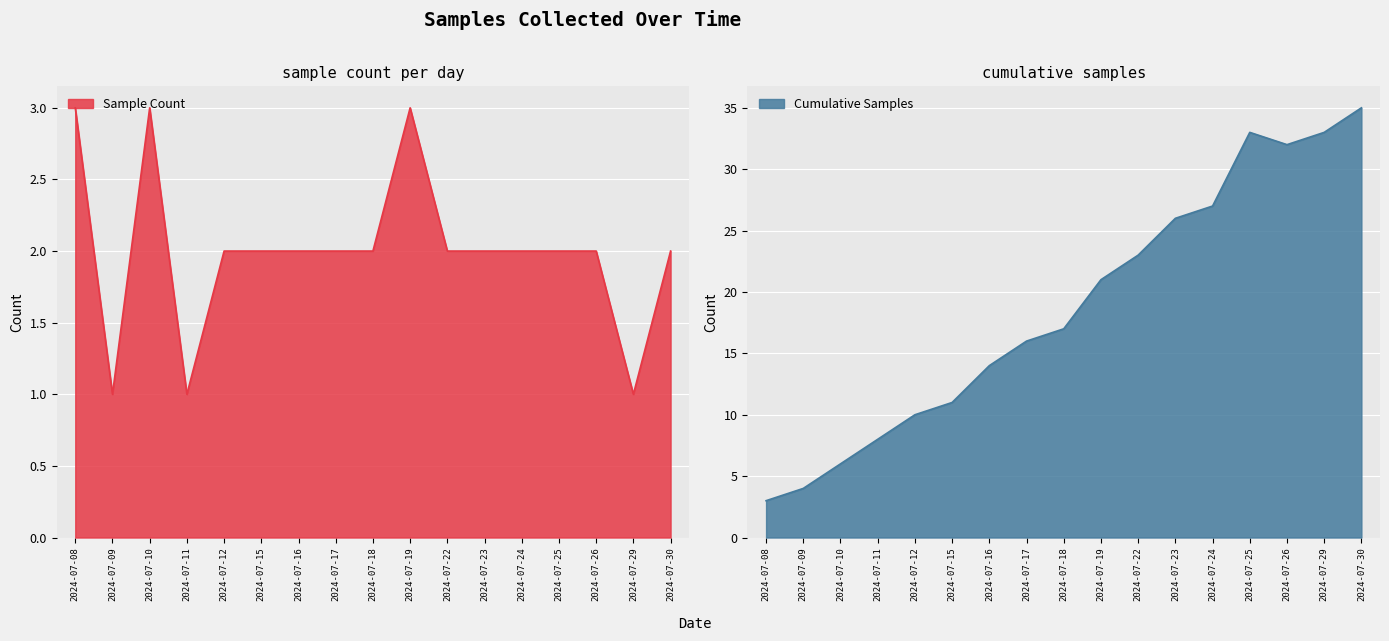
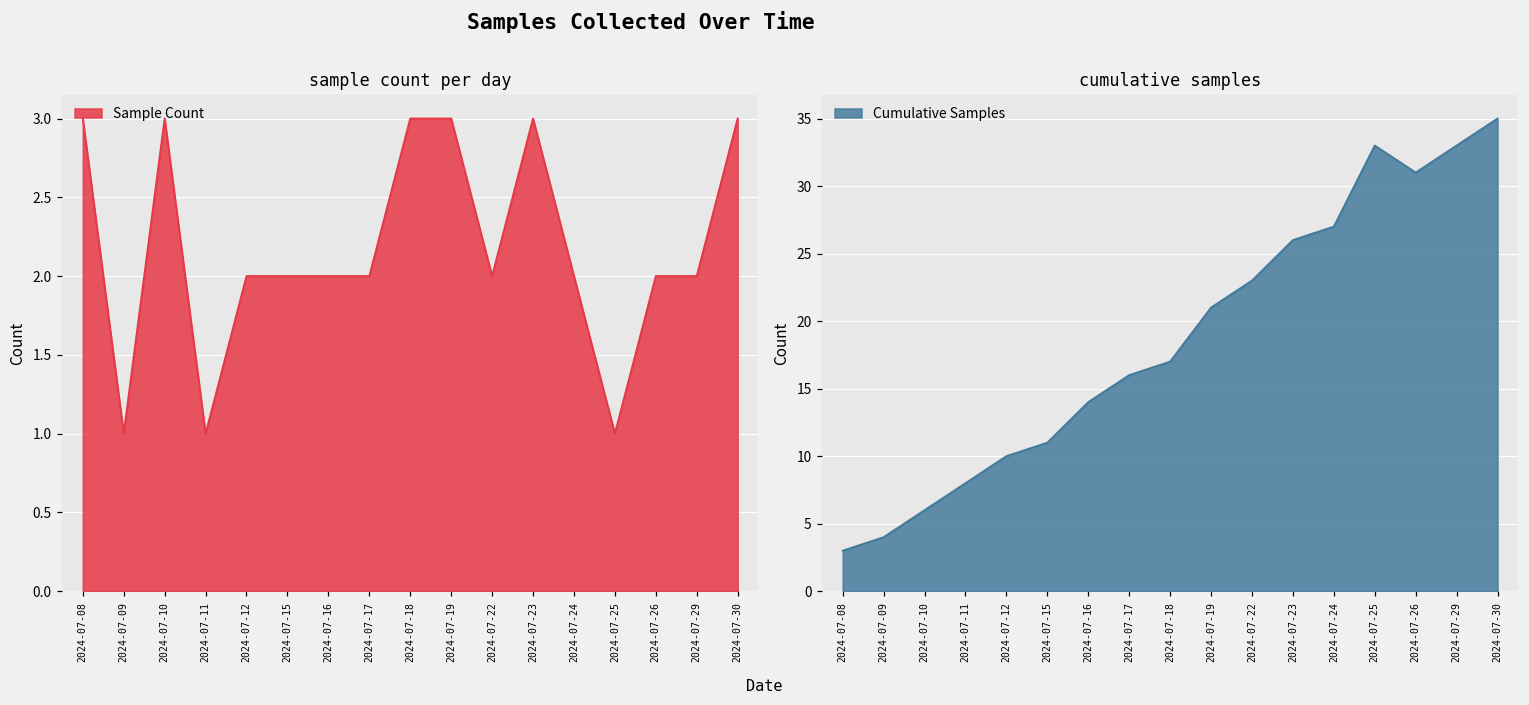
sample count per day, 2024-07-18: 2 -> 3
sample count per day, 2024-07-23: 2 -> 3
sample count per day, 2024-07-25: 2 -> 1
sample count per day, 2024-07-29: 1 -> 2
sample count per day, 2024-07-30: 2 -> 3
cumulative samples, 2024-07-26: 32 -> 31
